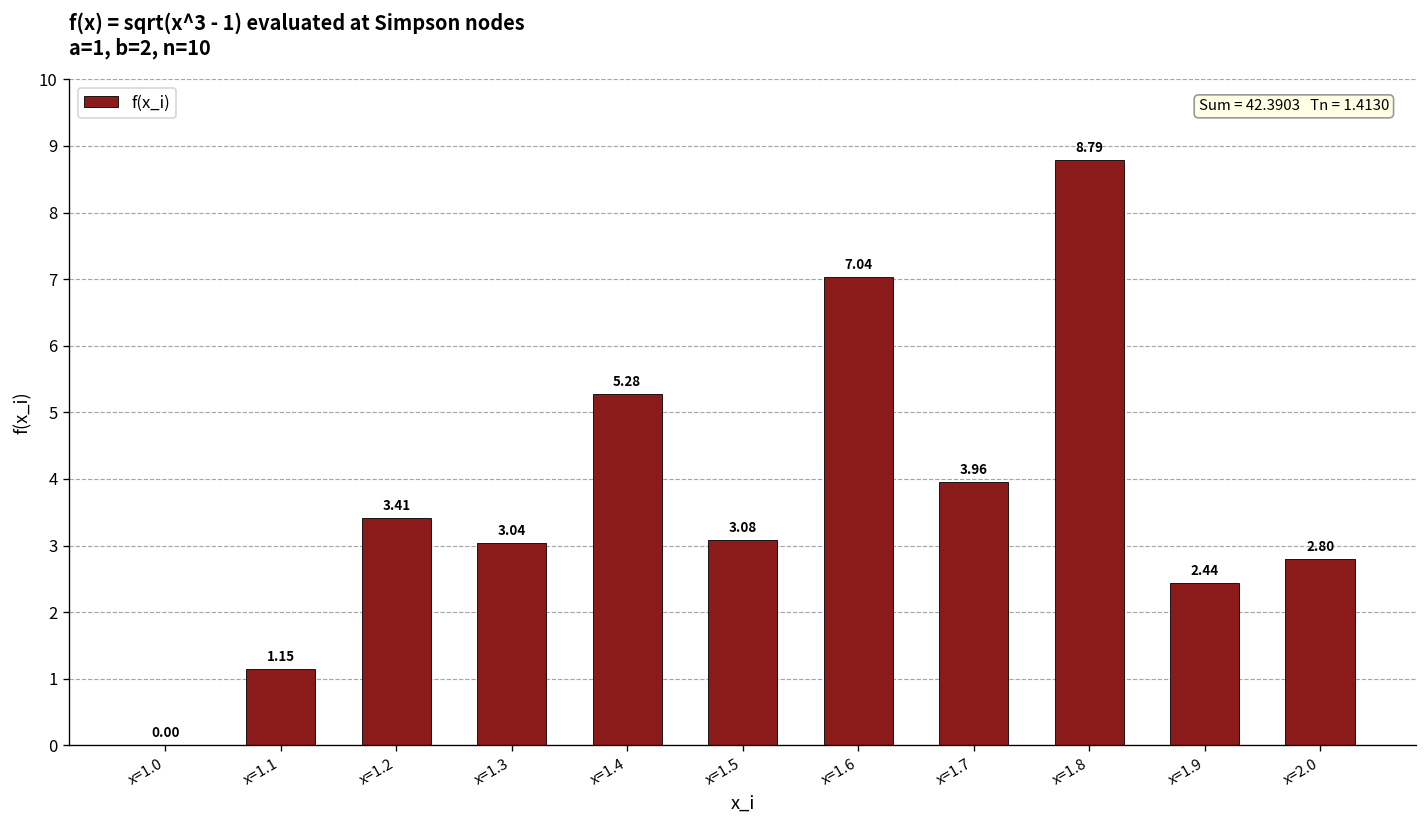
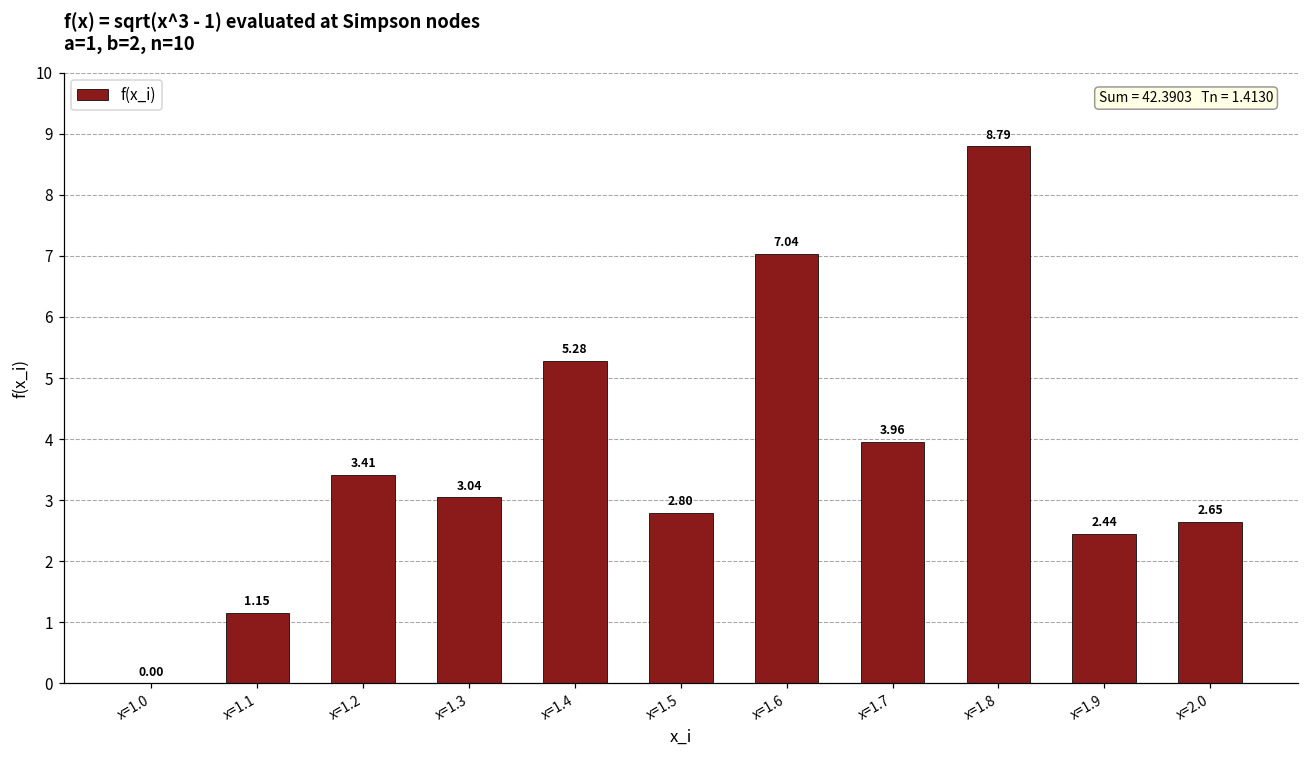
x=1.5: 3.08 -> 2.80
x=2.0: 2.80 -> 2.65
